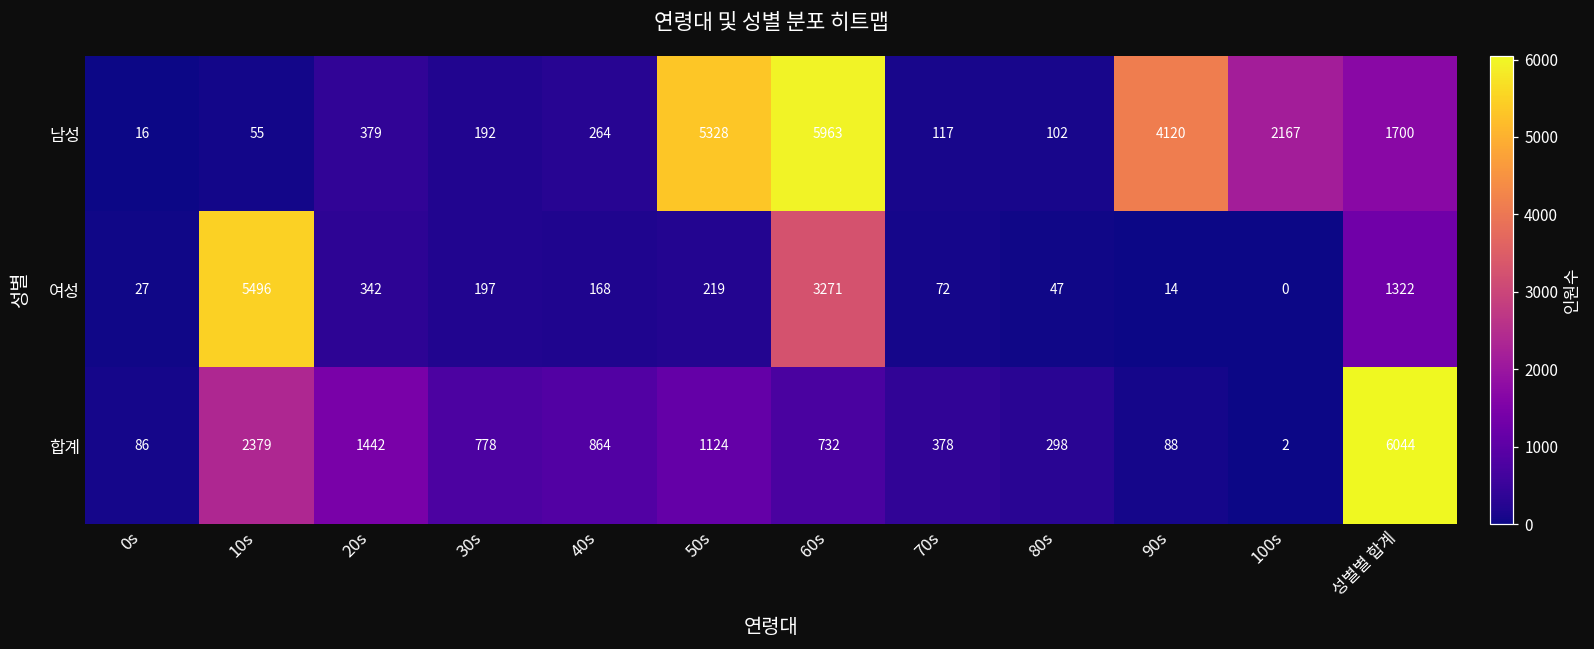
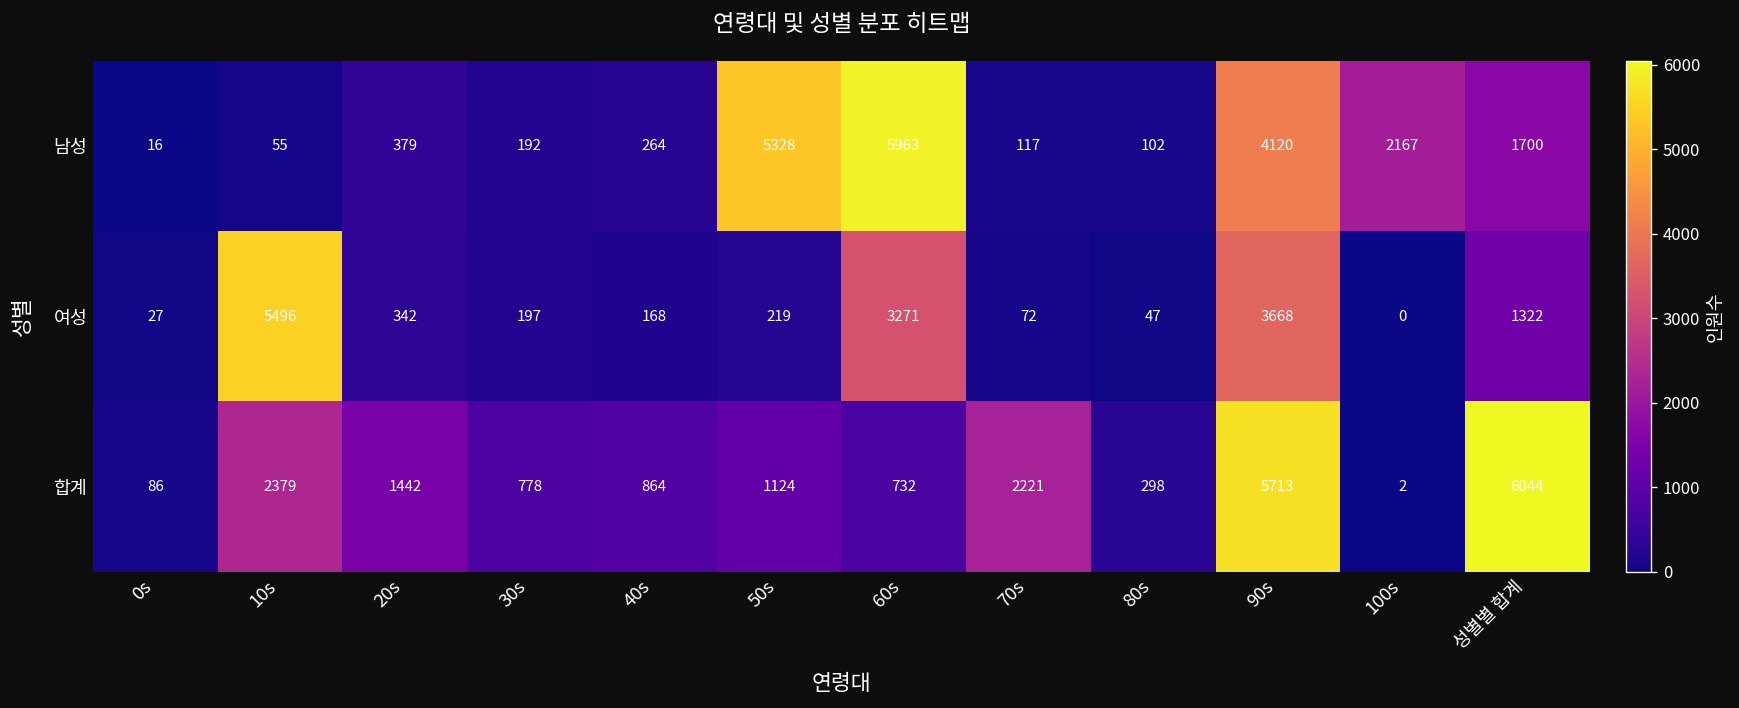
여성, 90s: 14 -> 3668
합계, 70s: 378 -> 2221
합계, 90s: 88 -> 5713
